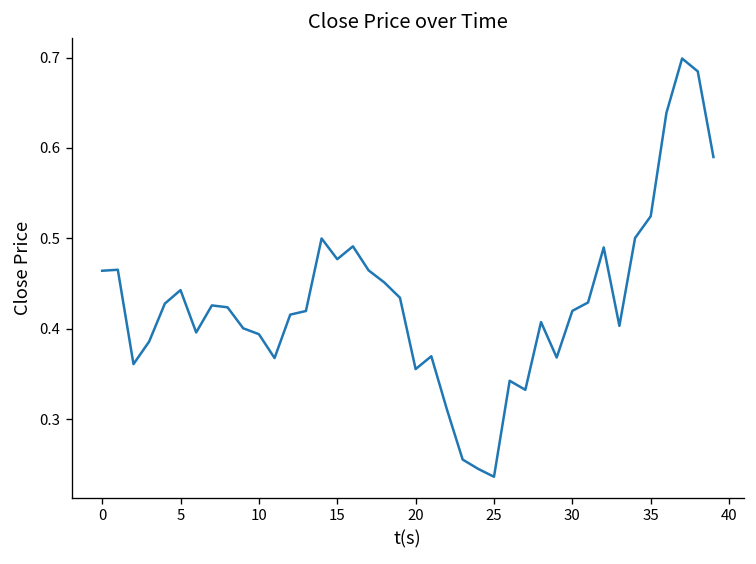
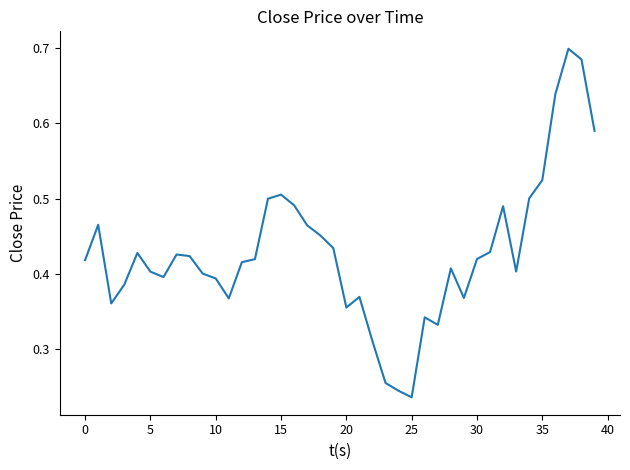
0: 0.46 -> 0.42
5: 0.44 -> 0.40
15: 0.48 -> 0.51
